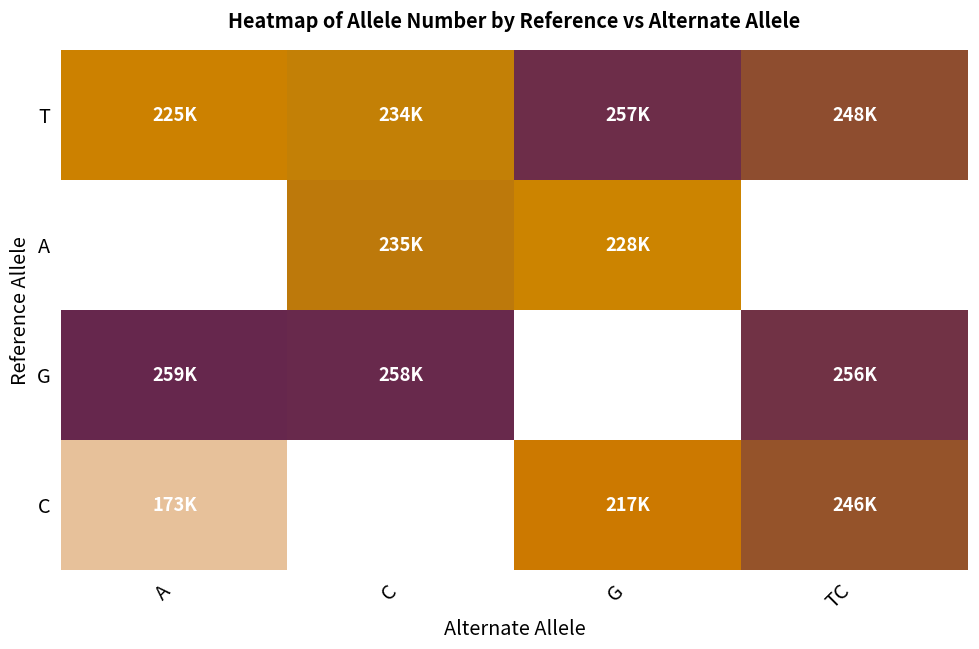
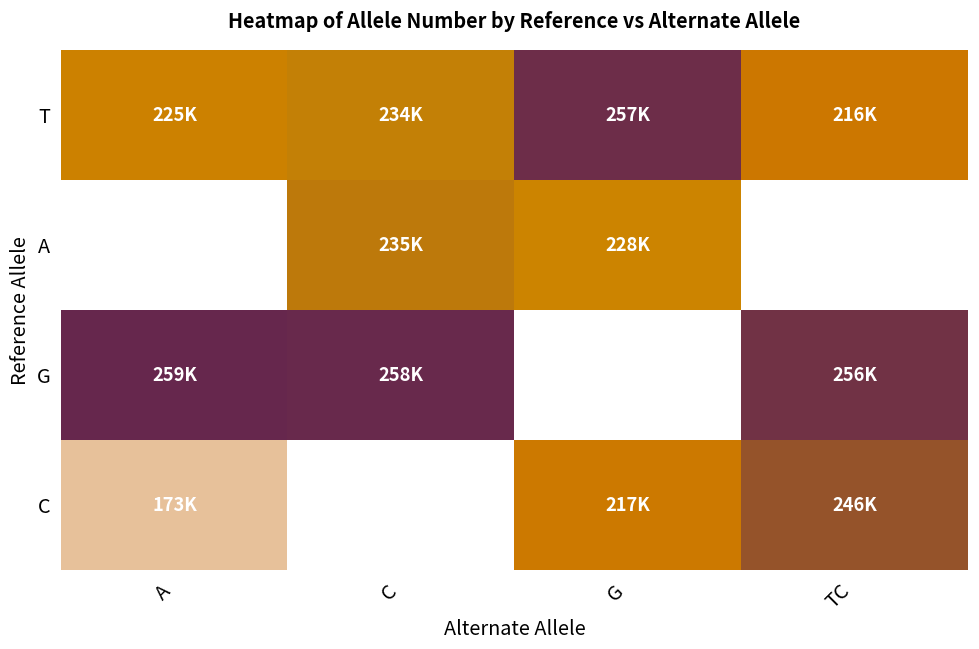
T, TC: 248K -> 216K
